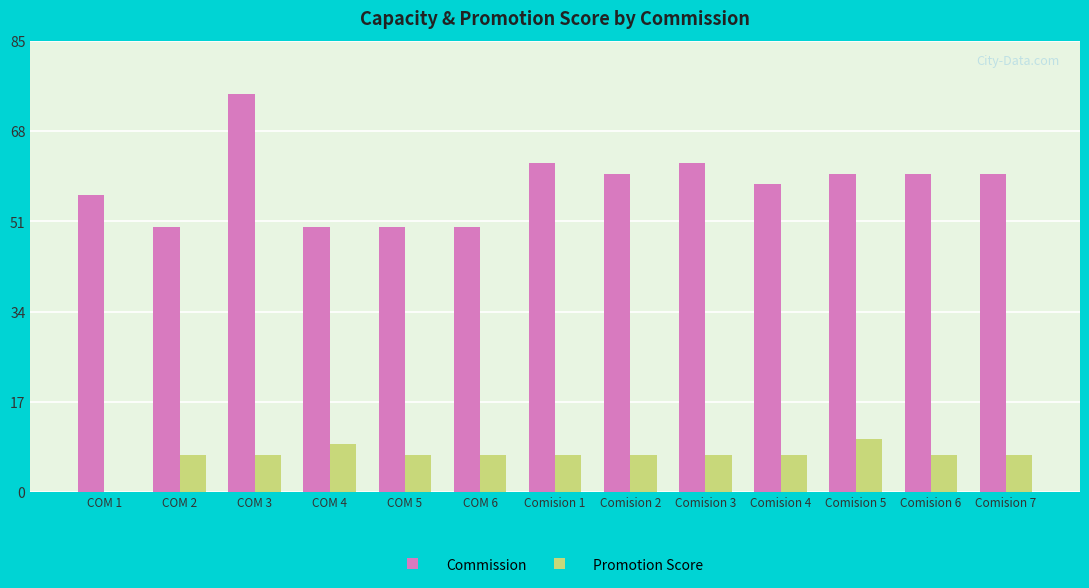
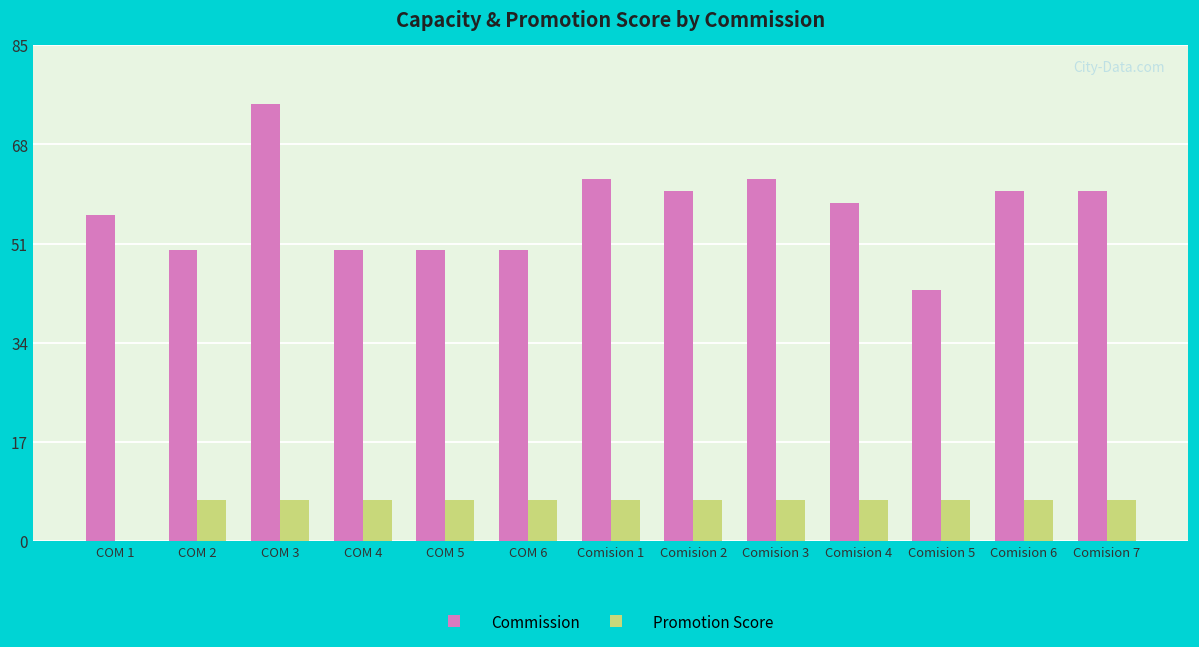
Promotion Score, COM 4: 9 -> 7
Commission, Comision 5: 60 -> 43
Promotion Score, Comision 5: 10 -> 7
